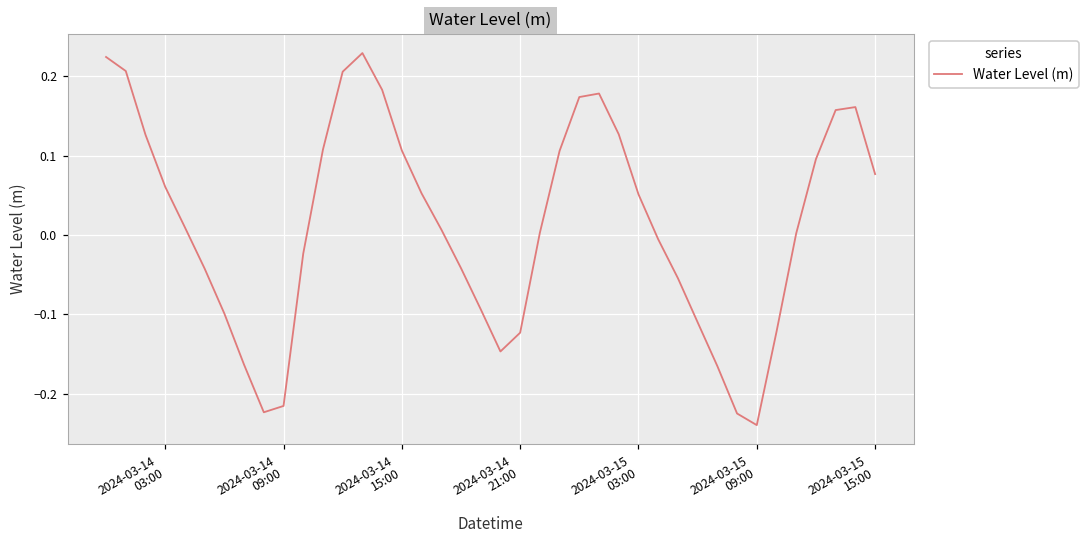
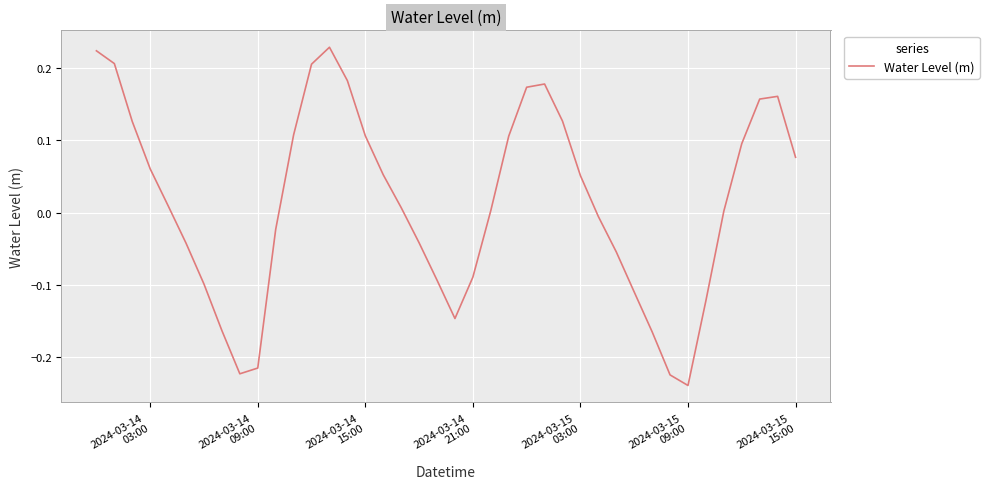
2024-03-14 21:00: -0.12 -> -0.09
